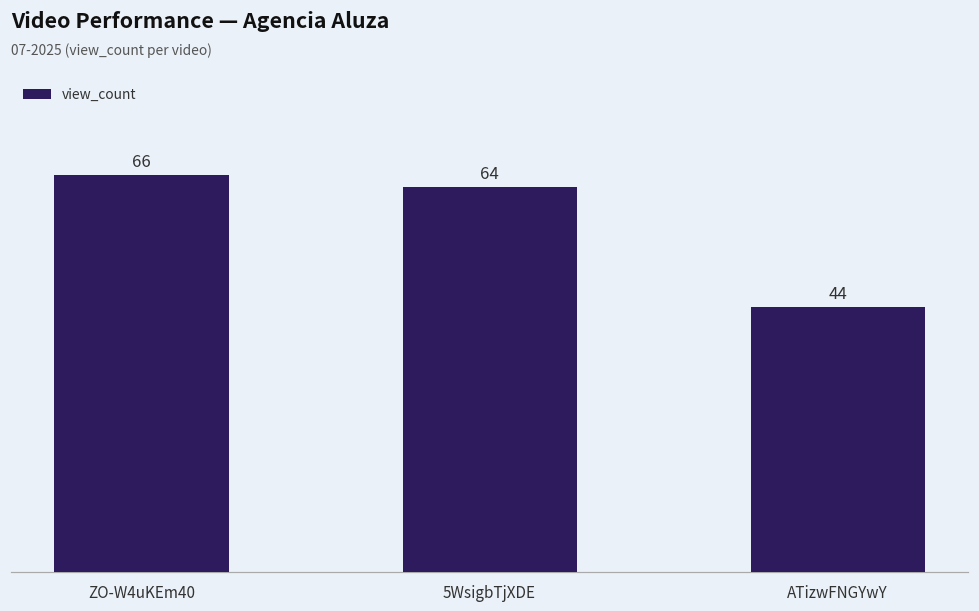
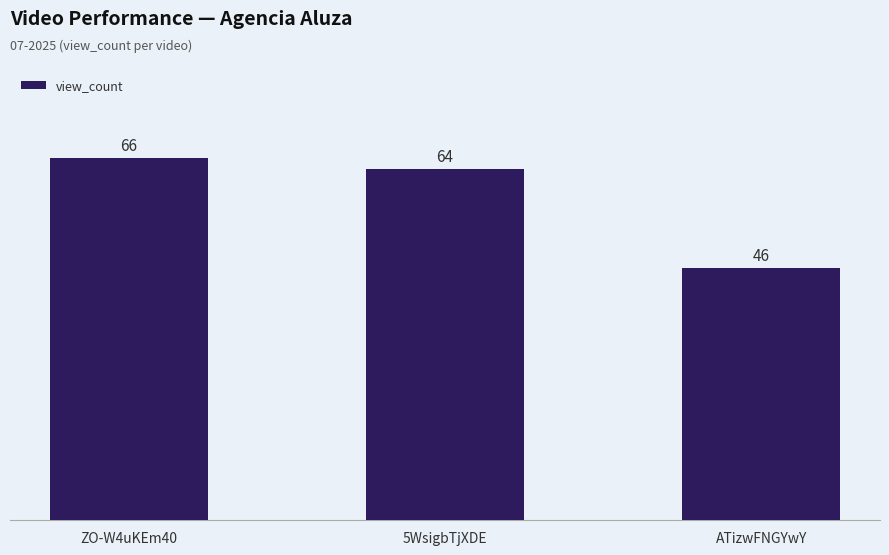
ATizwFNGYwY: 44 -> 46
